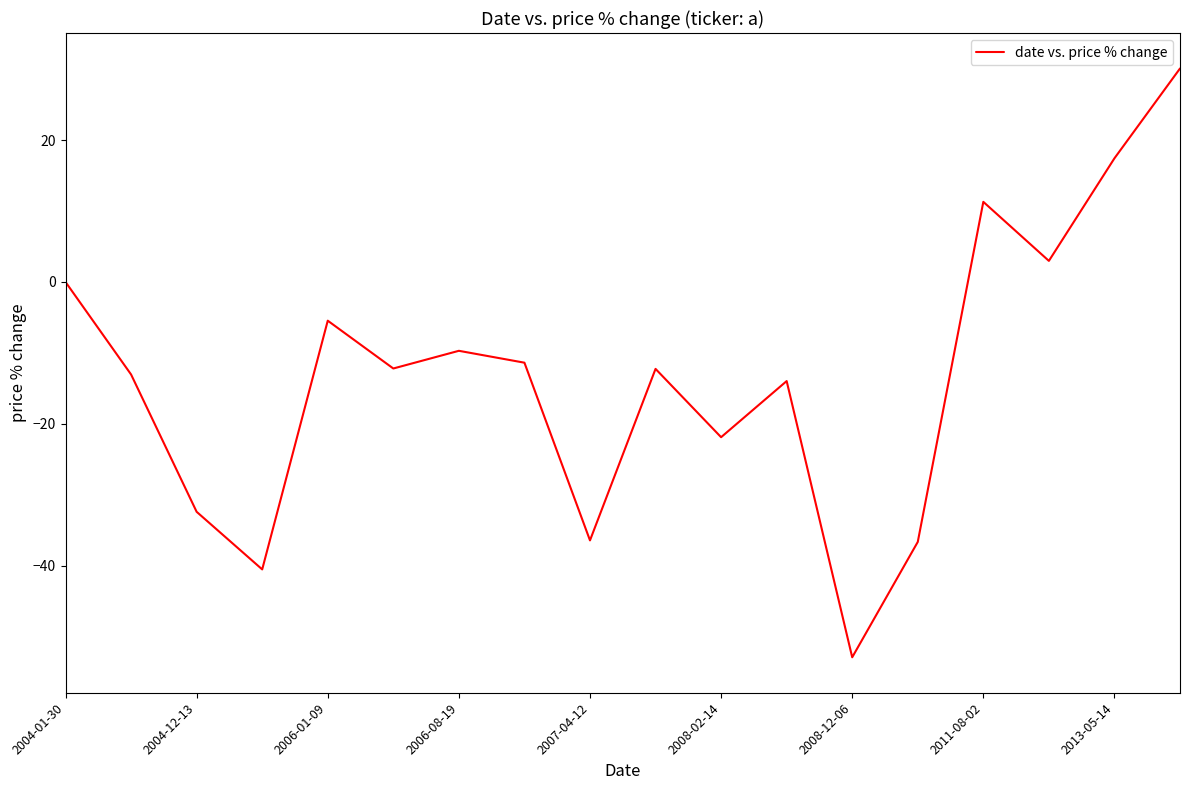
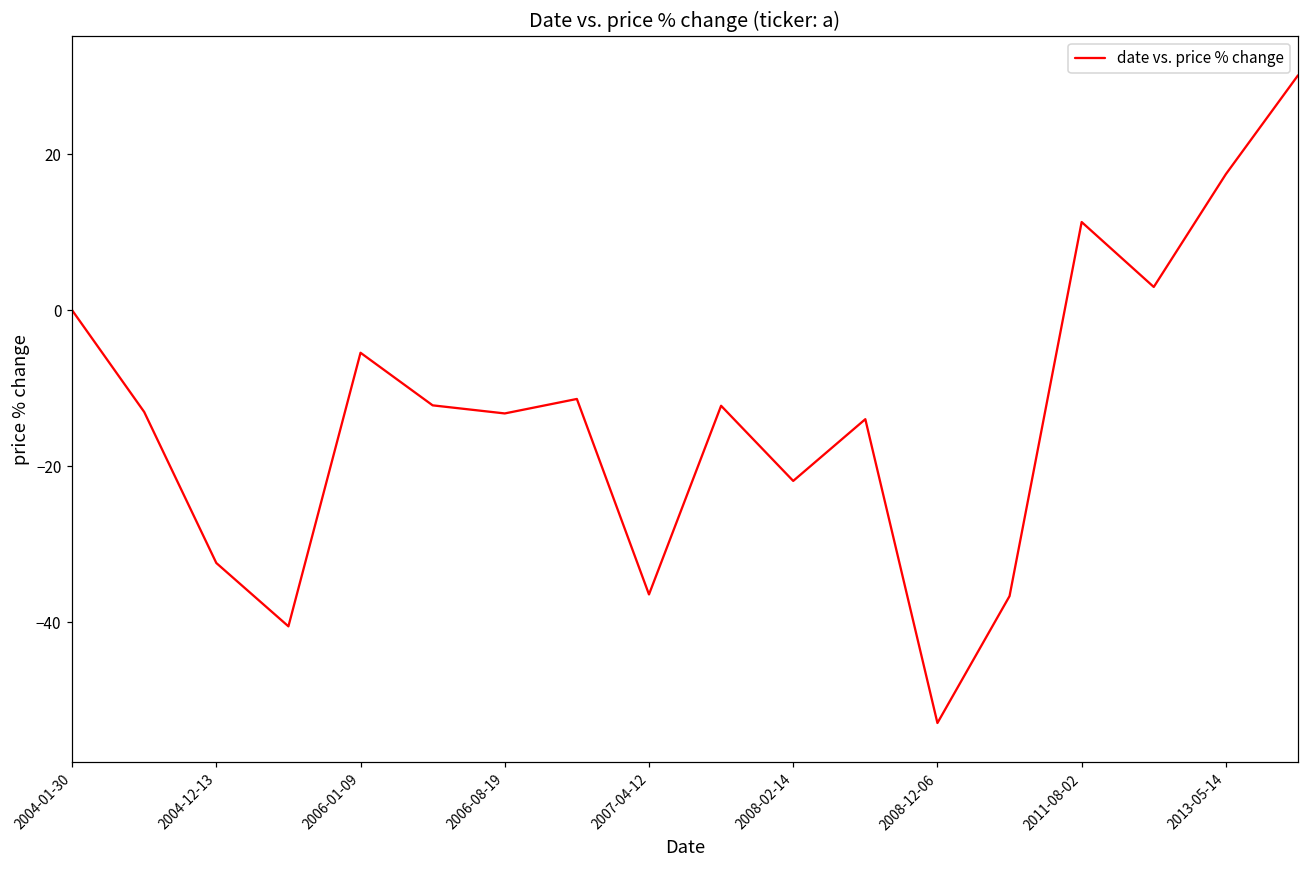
2006-08-19: -10 -> -13
